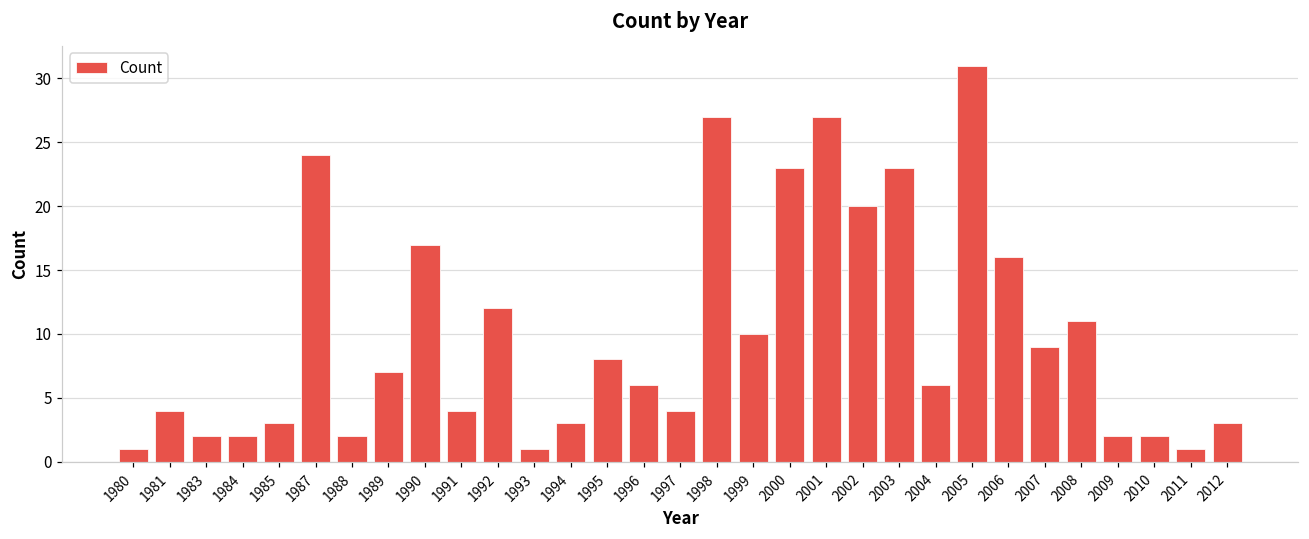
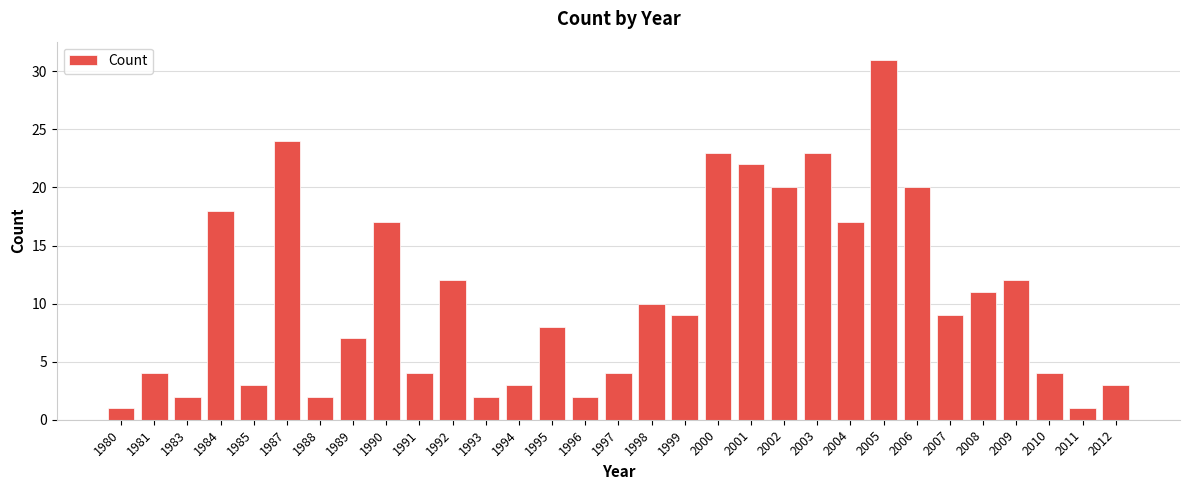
1984: 2 -> 18
1993: 1 -> 2
1996: 6 -> 2
1998: 27 -> 10
1999: 10 -> 9
2001: 27 -> 22
2004: 6 -> 17
2006: 16 -> 20
2009: 2 -> 12
2010: 2 -> 4
